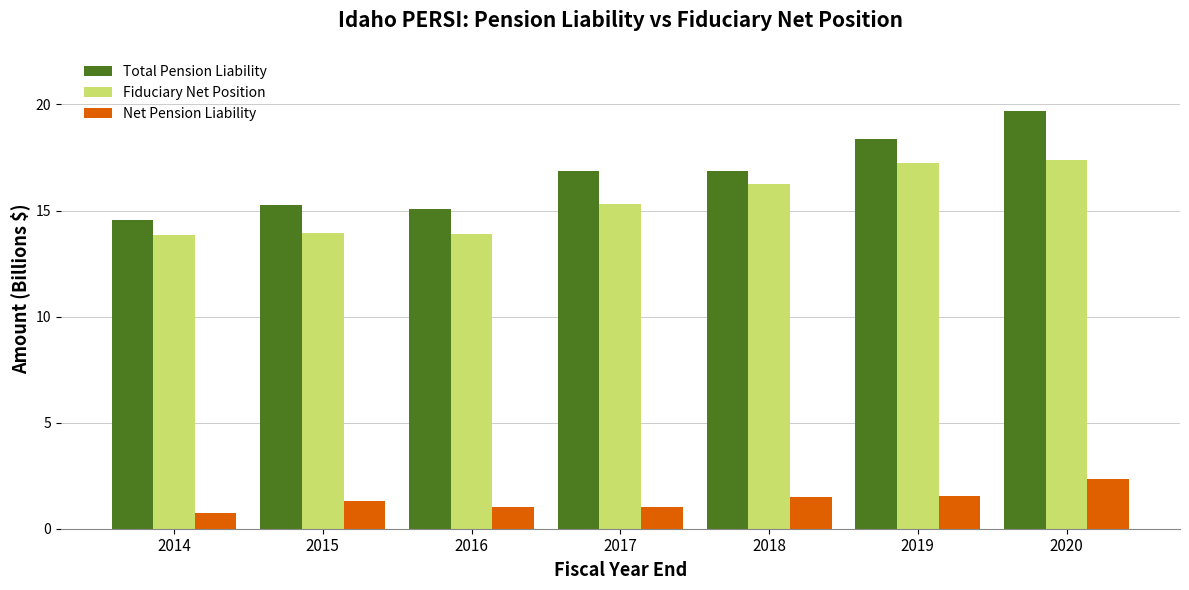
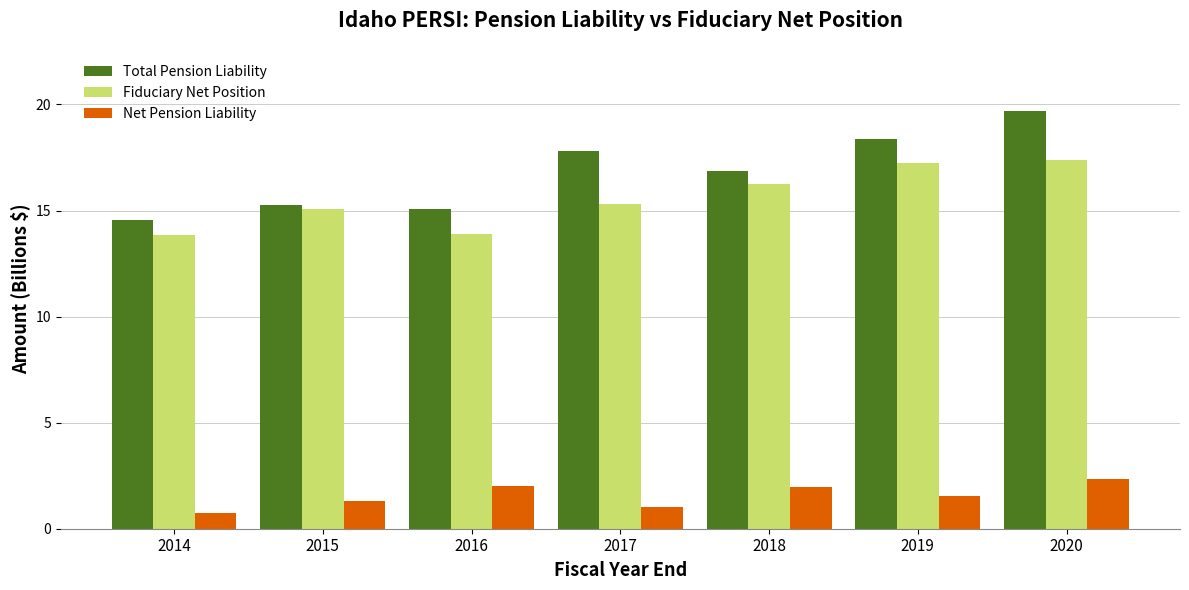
Fiduciary Net Position, 2015: 14.0 -> 15.1
Net Pension Liability, 2016: 1.0 -> 2.0
Total Pension Liability, 2017: 16.9 -> 17.8
Net Pension Liability, 2018: 1.5 -> 1.9
